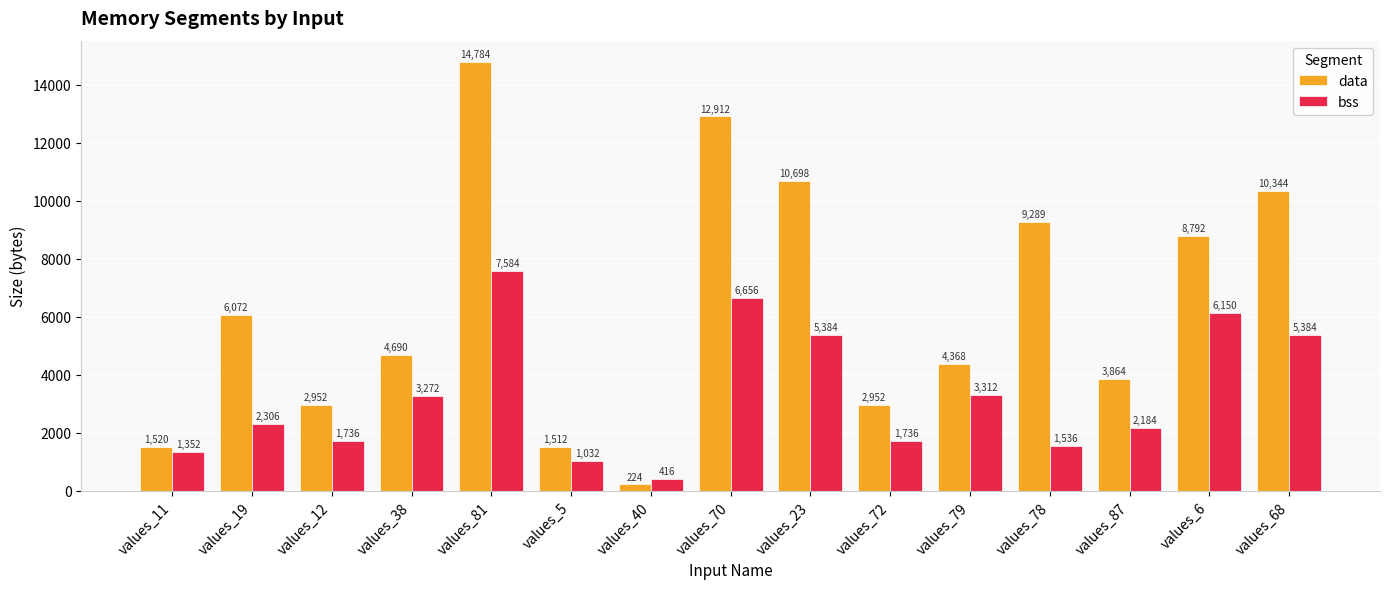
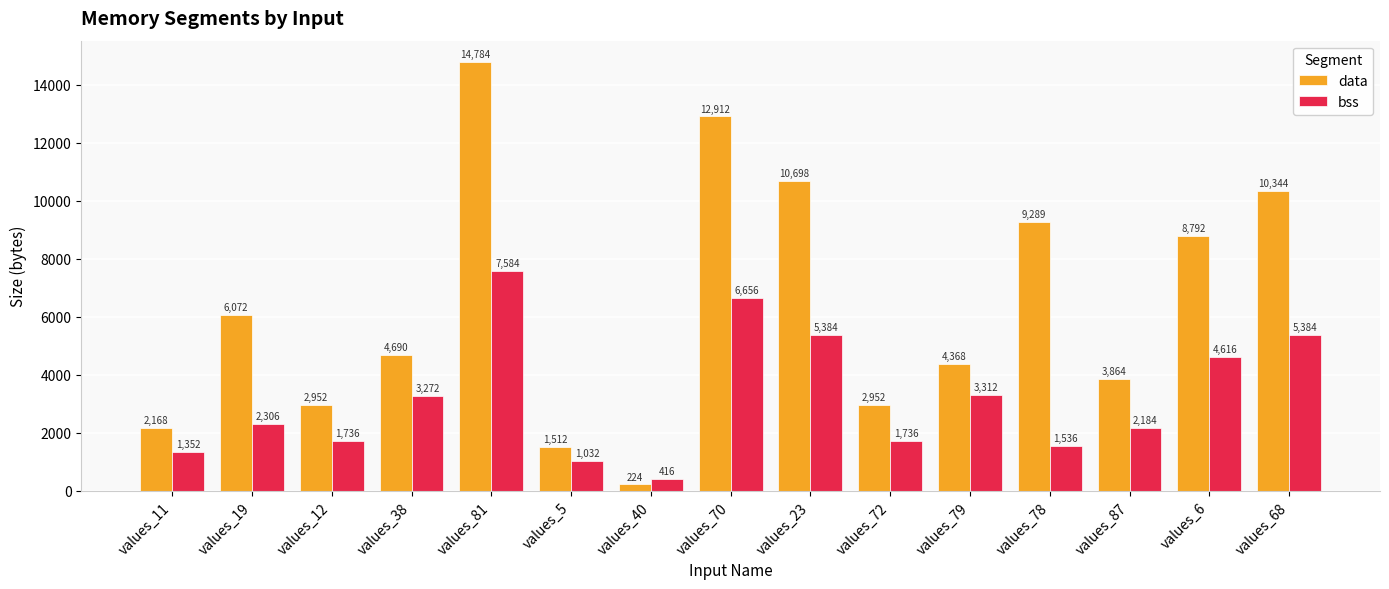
data, values_11: 1,520 -> 2,168
bss, values_6: 6,150 -> 4,616
